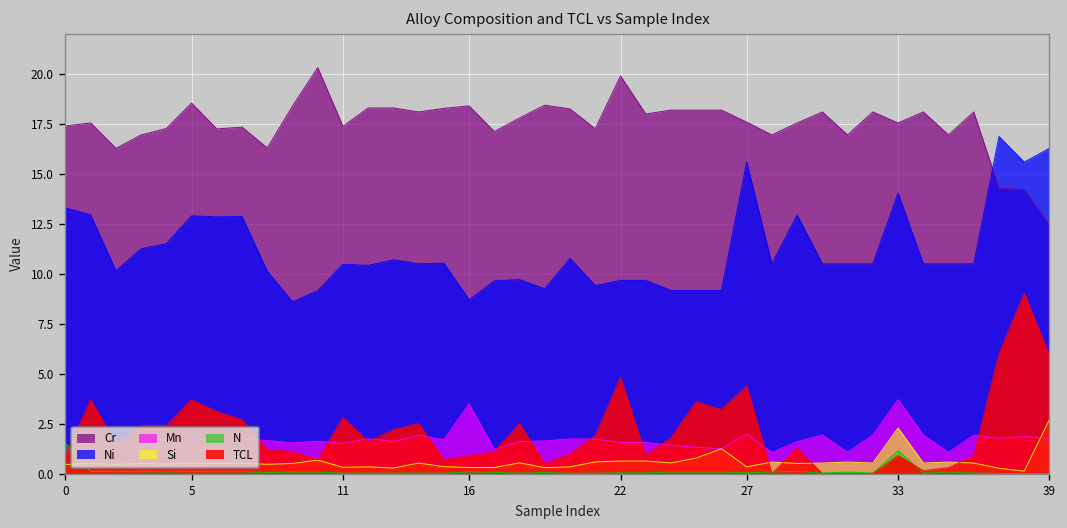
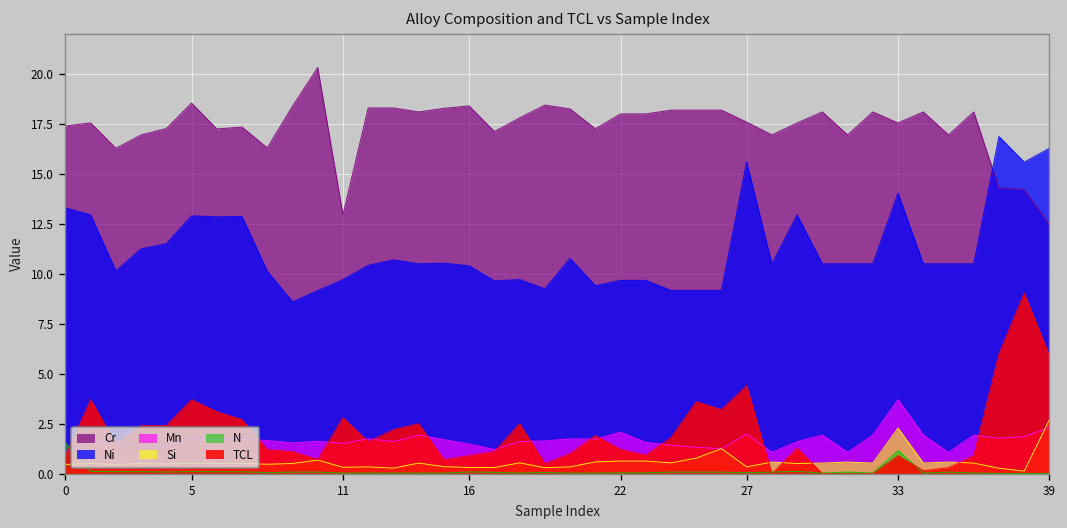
Cr, 11: 17.4 -> 13.0
Ni, 11: 10.5 -> 9.7
Ni, 16: 8.7 -> 10.4
Mn, 16: 3.5 -> 1.5
Cr, 22: 19.9 -> 18.0
Mn, 22: 1.6 -> 2.1
TCL, 22: 4.8 -> 1.2
Mn, 39: 1.8 -> 2.3
